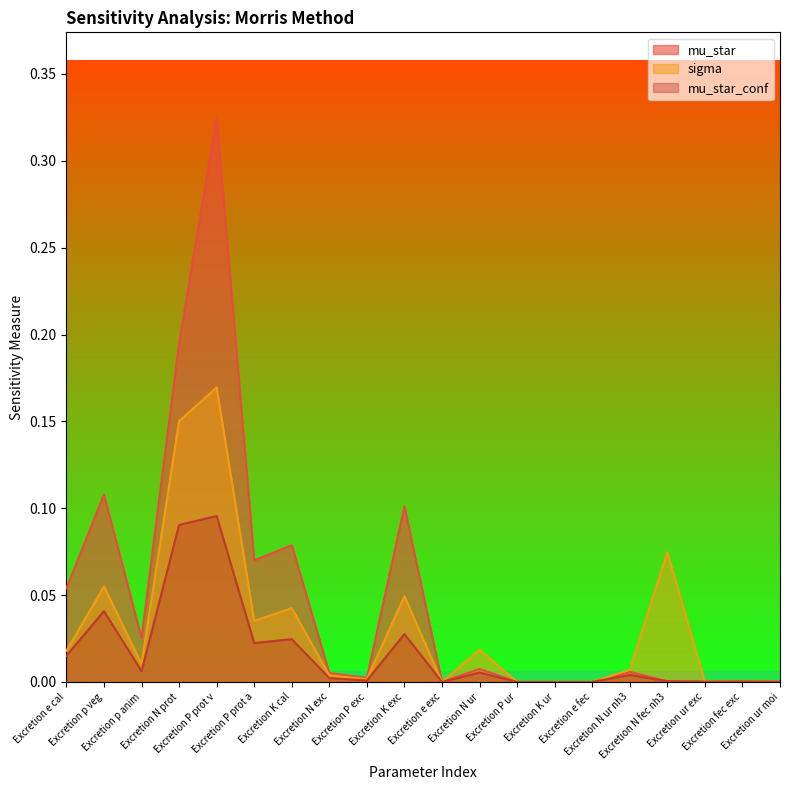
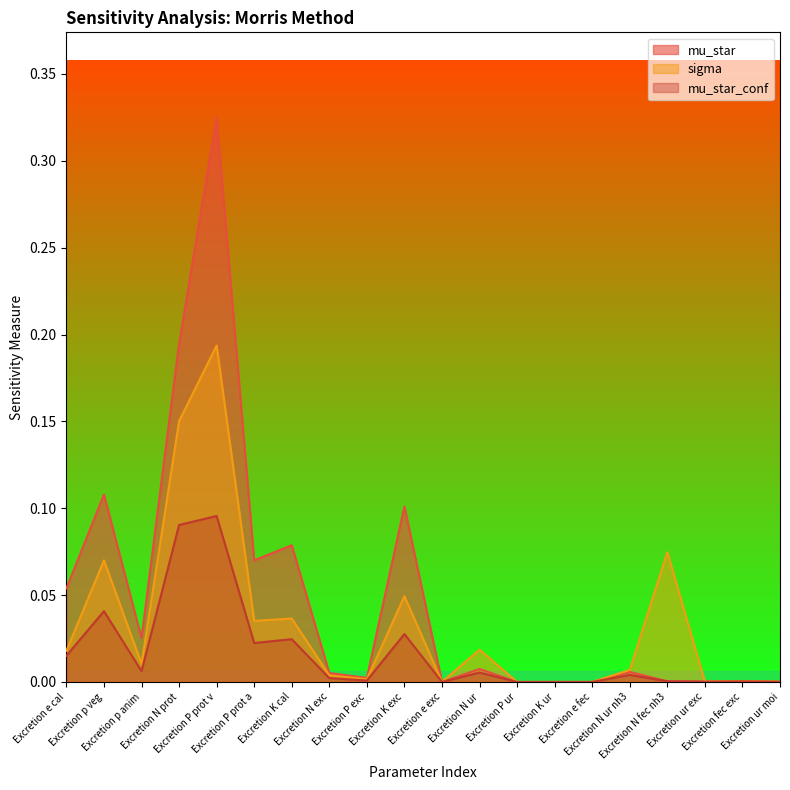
sigma, Excretion p veg: 0.055 -> 0.070
sigma, Excretion P prot v: 0.170 -> 0.194
sigma, Excretion K cal: 0.042 -> 0.037
